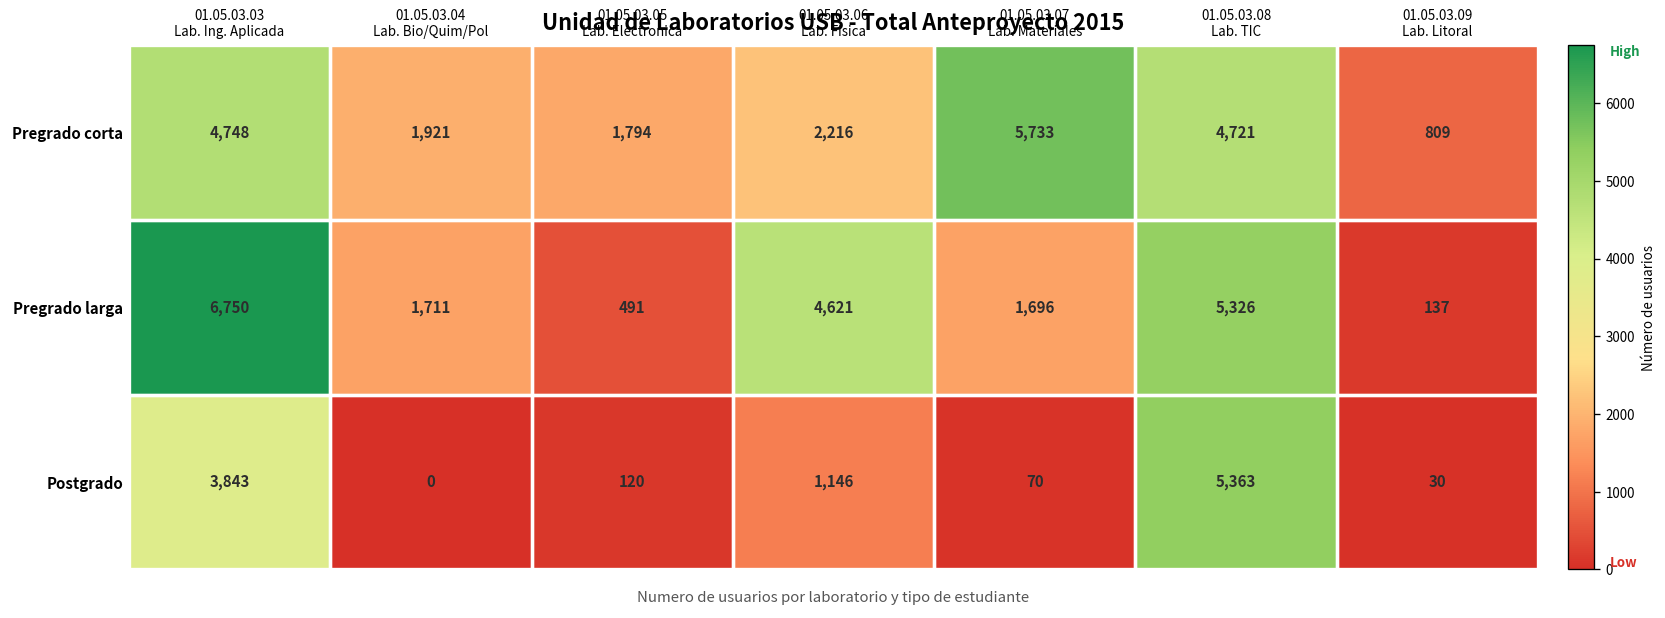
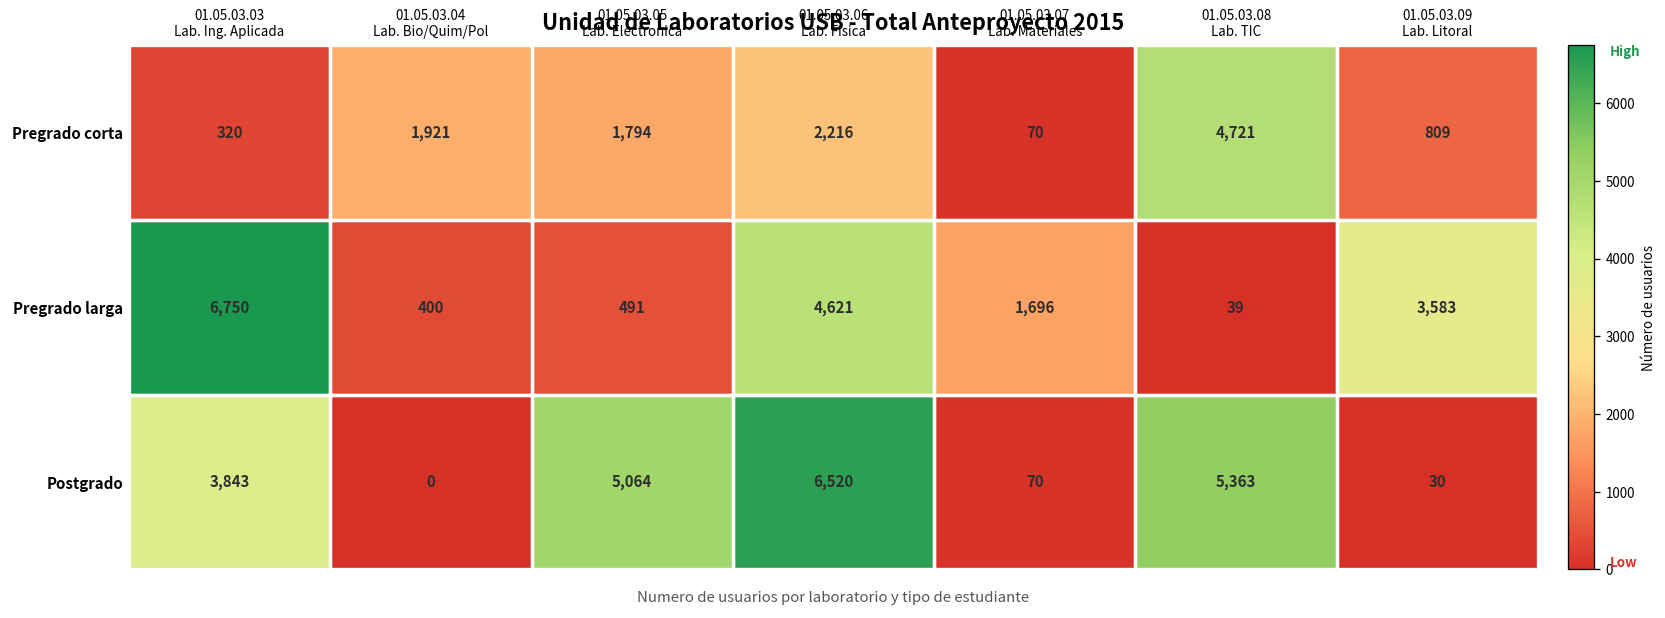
Pregrado corta, 01.05.03.03 Lab. Ing. Aplicada: 4,748 -> 320
Pregrado corta, 01.05.03.07 Lab. Materiales: 5,733 -> 70
Pregrado larga, 01.05.03.04 Lab. Bio/Quim/Pol: 1,711 -> 400
Pregrado larga, 01.05.03.08 Lab. TIC: 5,326 -> 39
Pregrado larga, 01.05.03.09 Lab. Litoral: 137 -> 3,583
Postgrado, 01.05.03.05 Lab. Electronica: 120 -> 5,064
Postgrado, 01.05.03.06 Lab. Fisica: 1,146 -> 6,520
